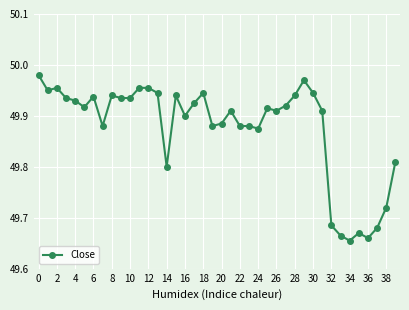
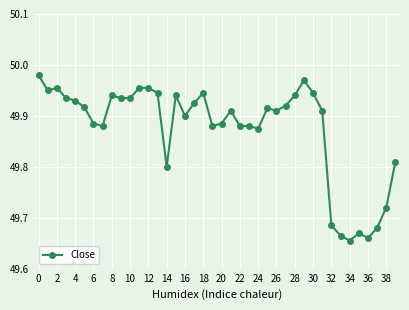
6: 49.94 -> 49.89
